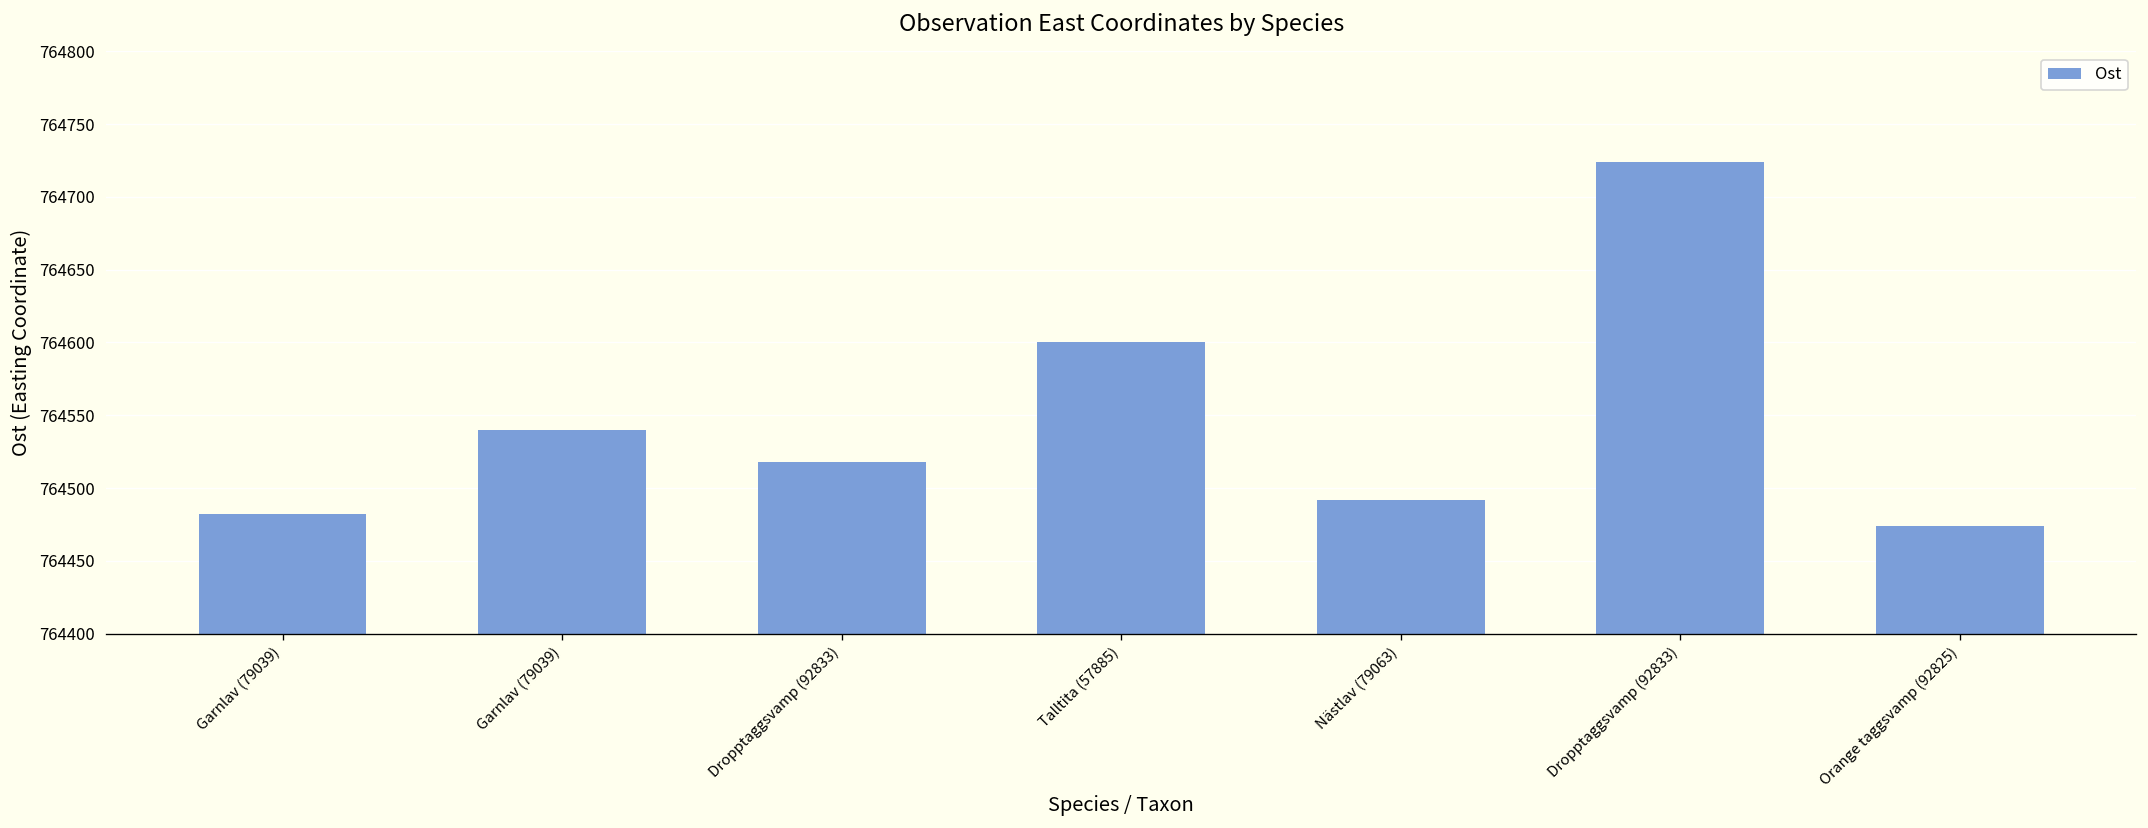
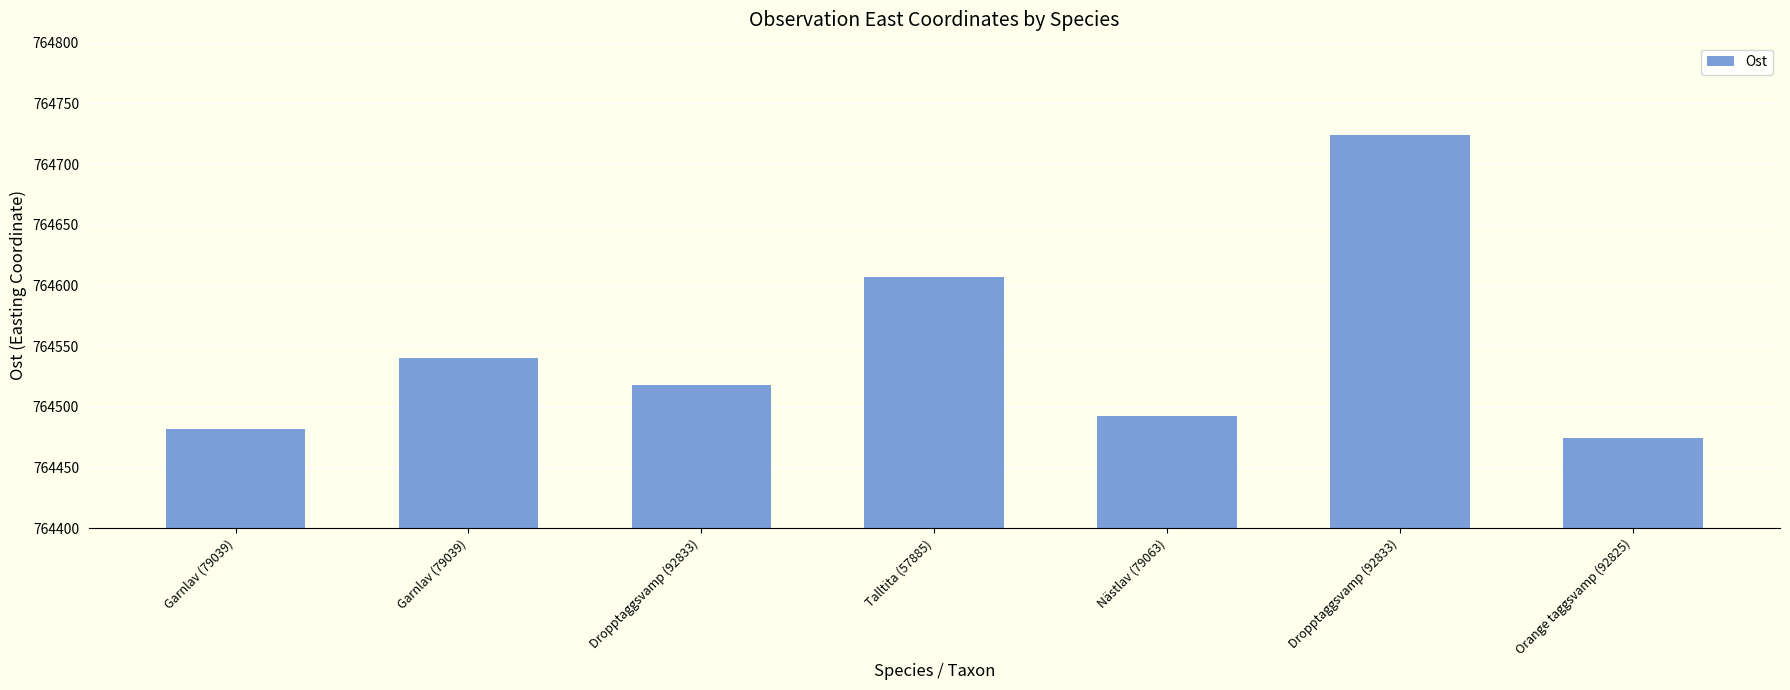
Talltita (57885): 764600 -> 764607
